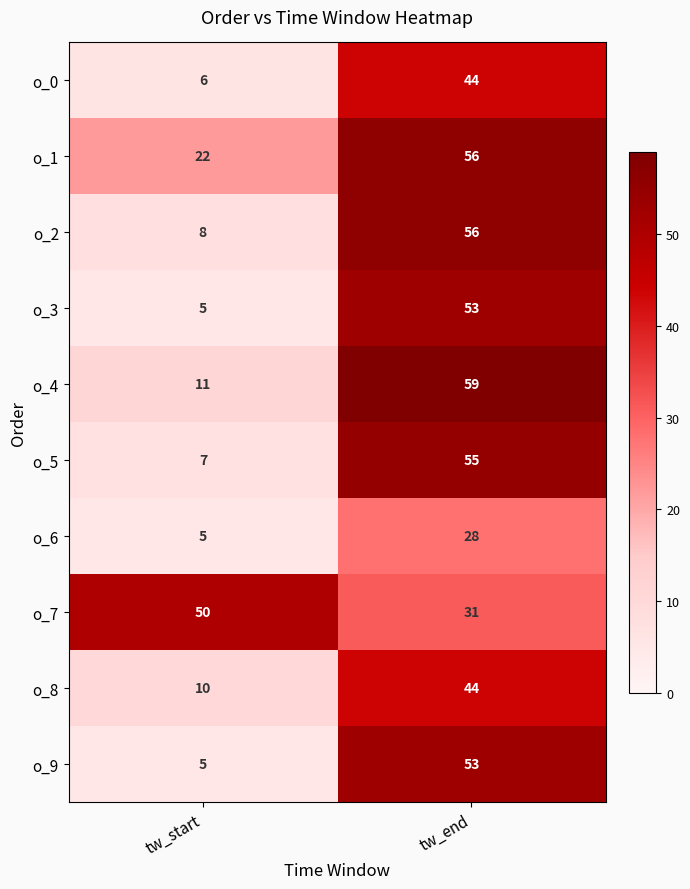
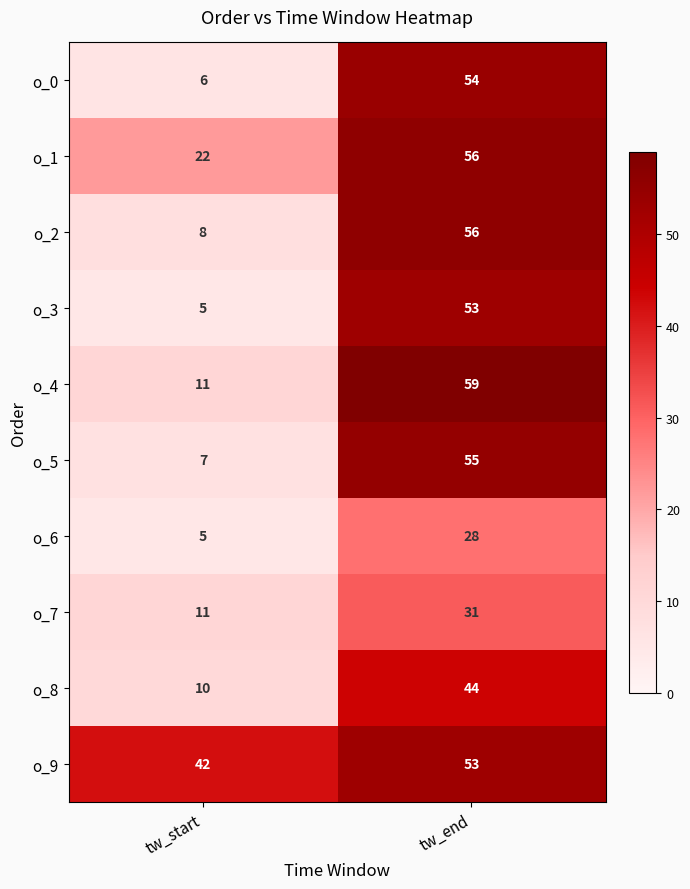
o_0, tw_end: 44 -> 54
o_7, tw_start: 50 -> 11
o_9, tw_start: 5 -> 42
